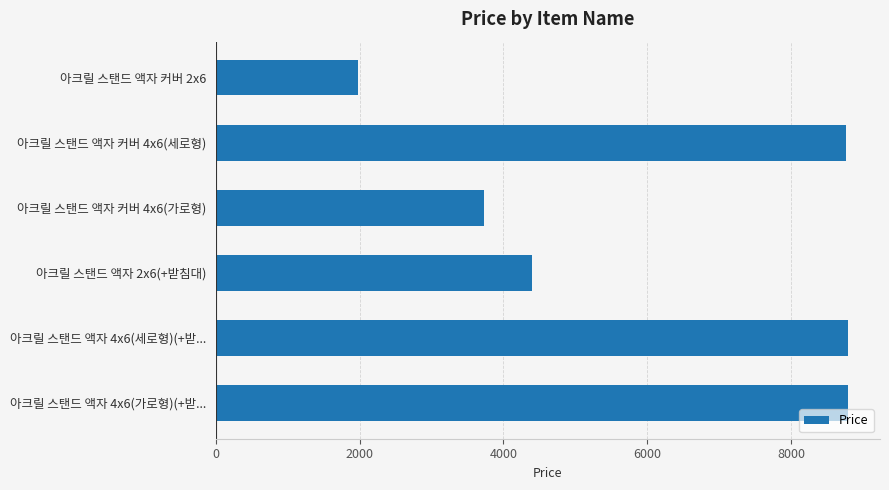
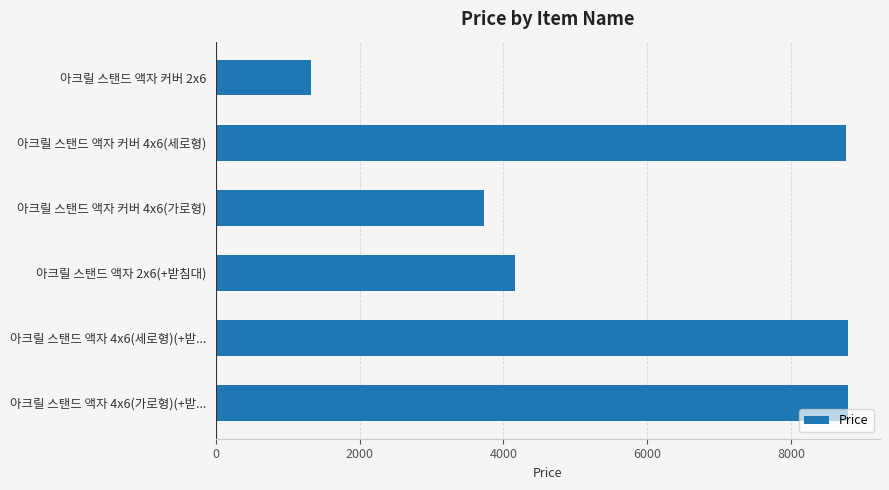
아크릴 스탠드 액자 커버 2x6: 2000 -> 1300
아크릴 스탠드 액자 2x6(+받침대): 4400 -> 4200
